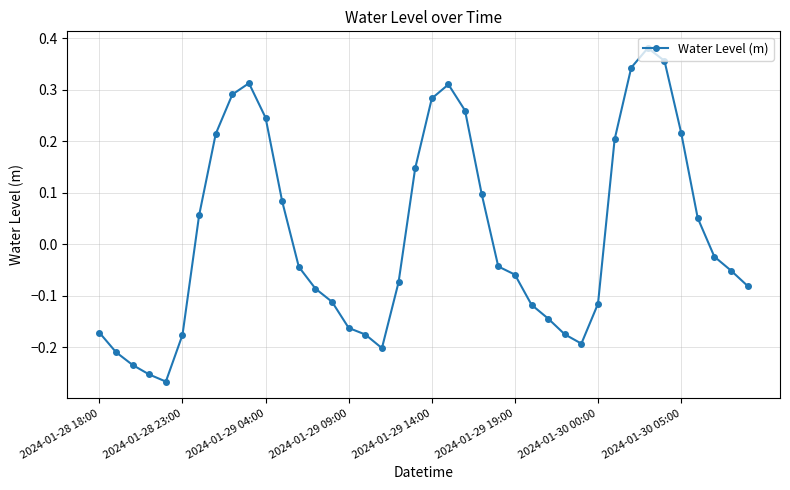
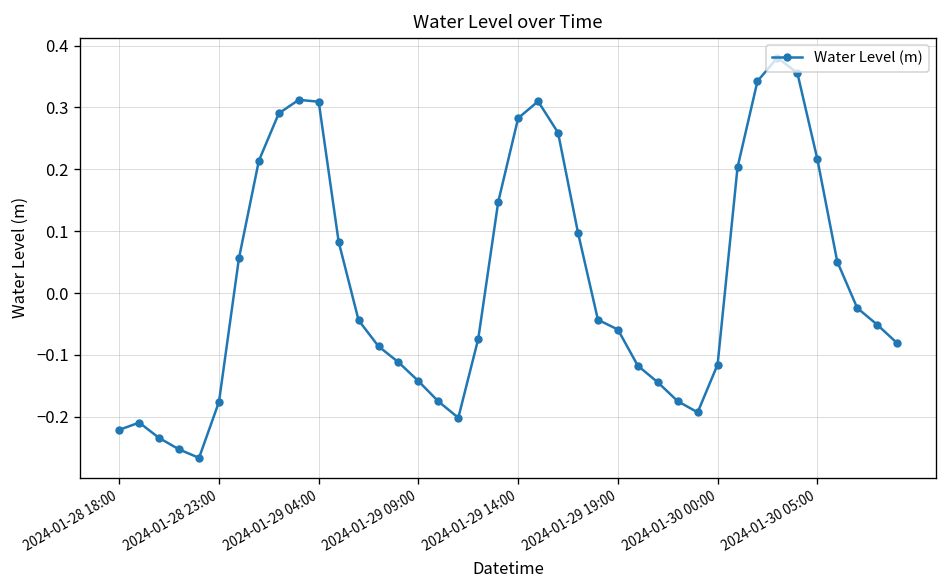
2024-01-28 18:00: -0.17 -> -0.22
2024-01-29 04:00: 0.25 -> 0.31
2024-01-29 09:00: -0.16 -> -0.14
